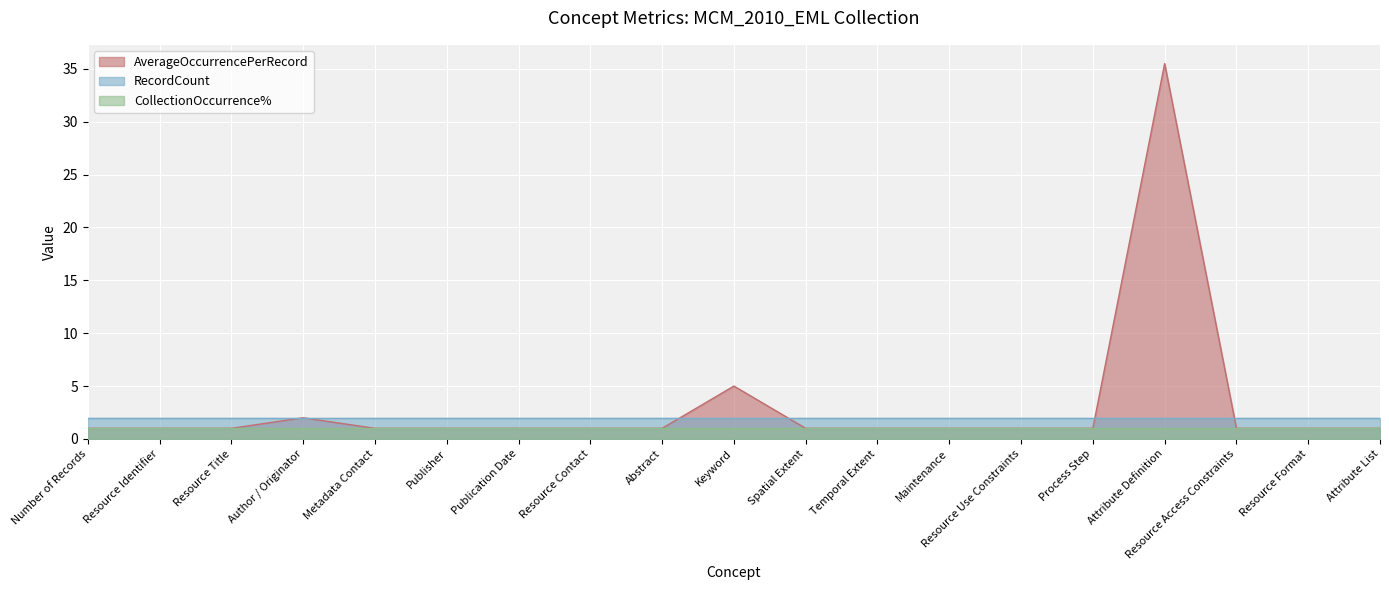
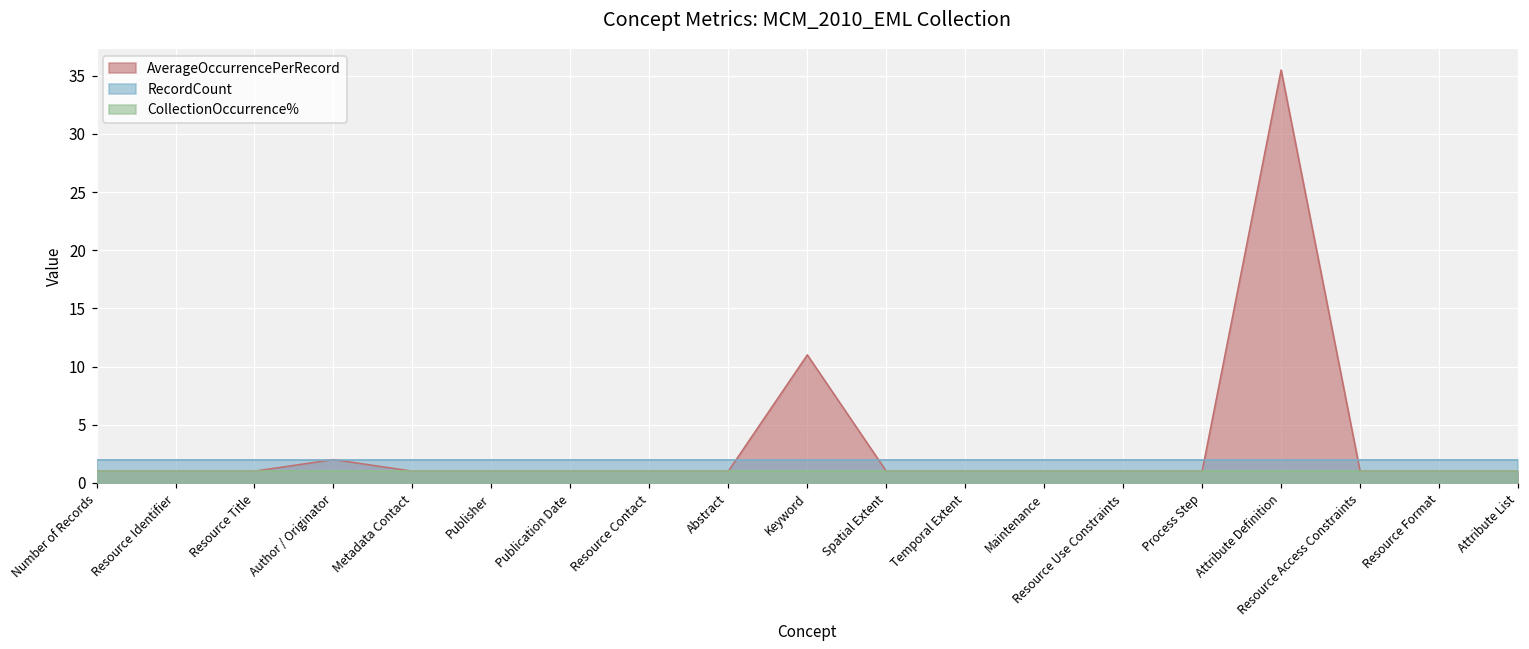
AverageOccurrencePerRecord, Keyword: 5 -> 11
